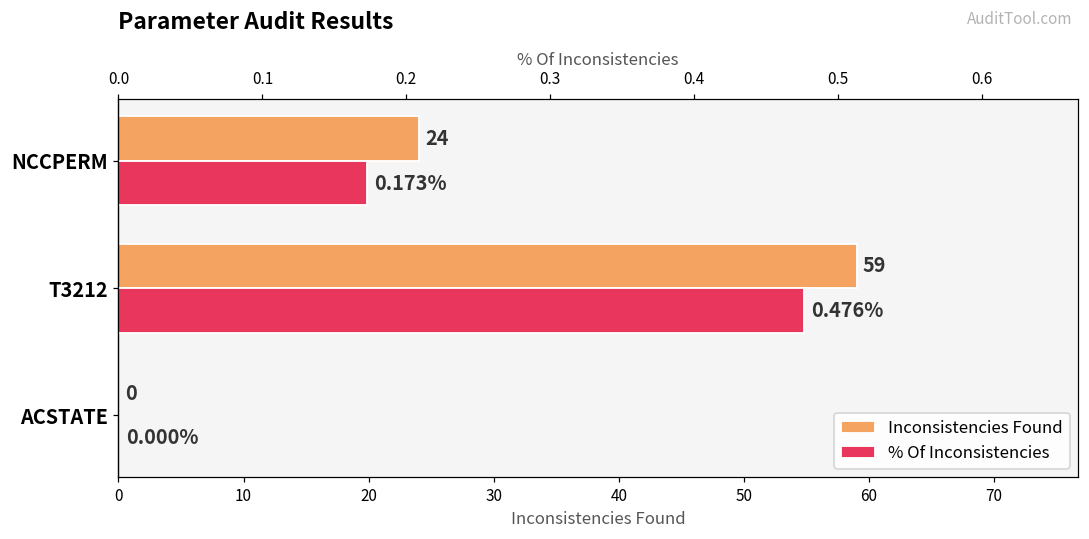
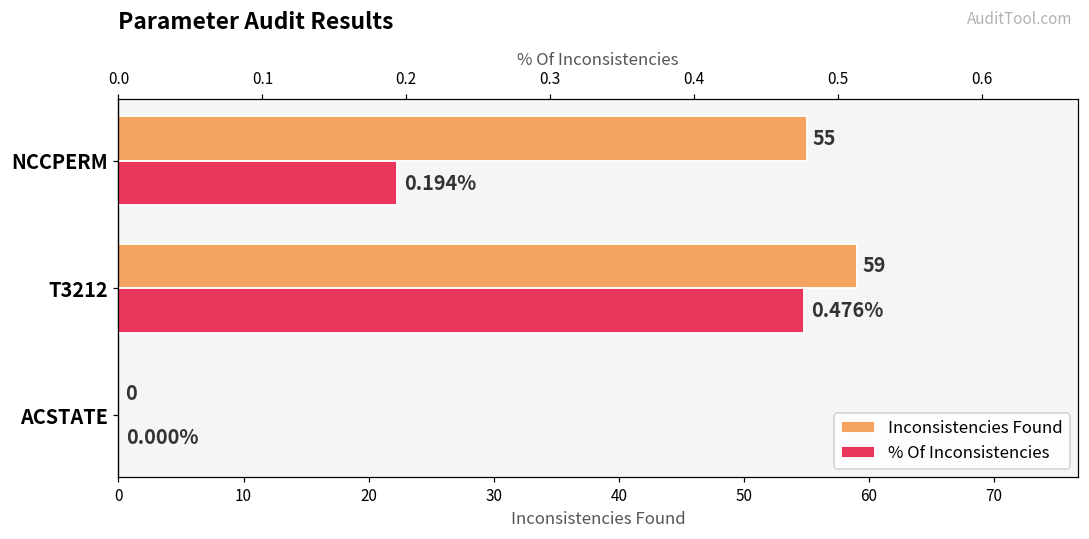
Inconsistencies Found, NCCPERM: 24 -> 55
% Of Inconsistencies, NCCPERM: 0.173% -> 0.194%
